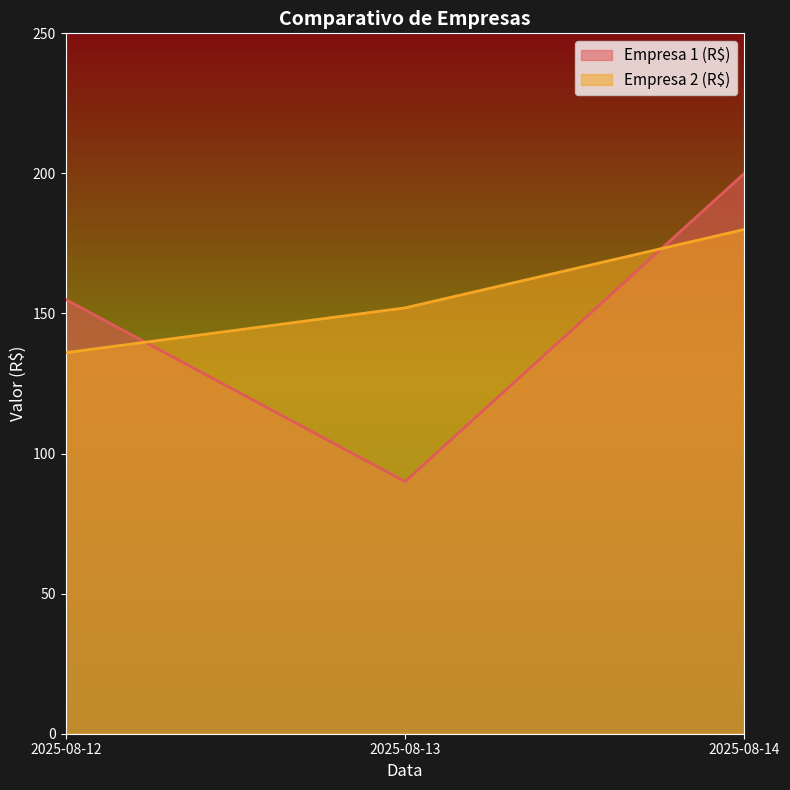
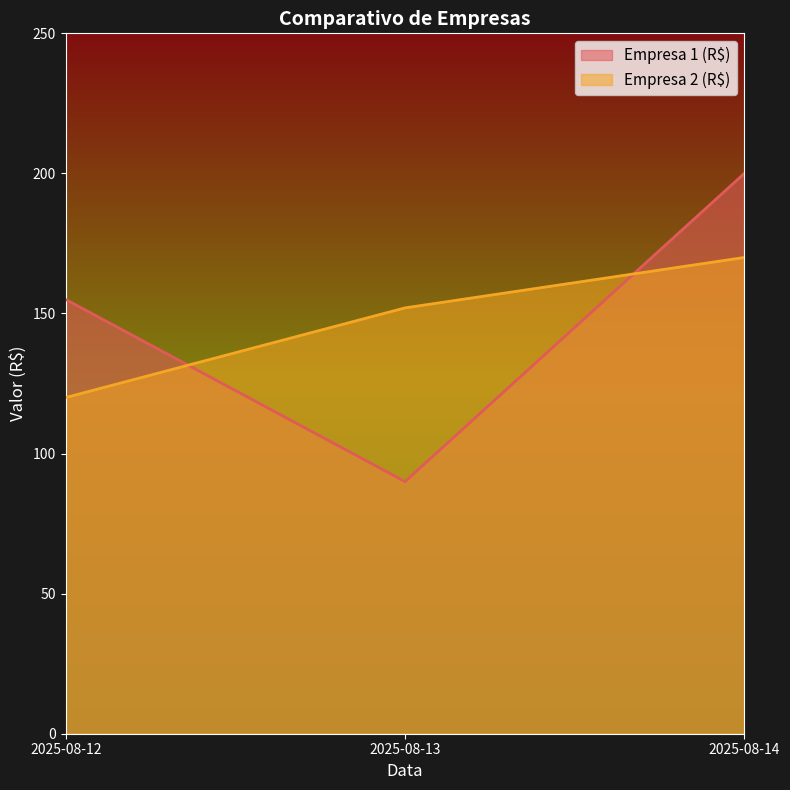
Empresa 2 (R$), 2025-08-12: 136 -> 120
Empresa 2 (R$), 2025-08-14: 180 -> 170
